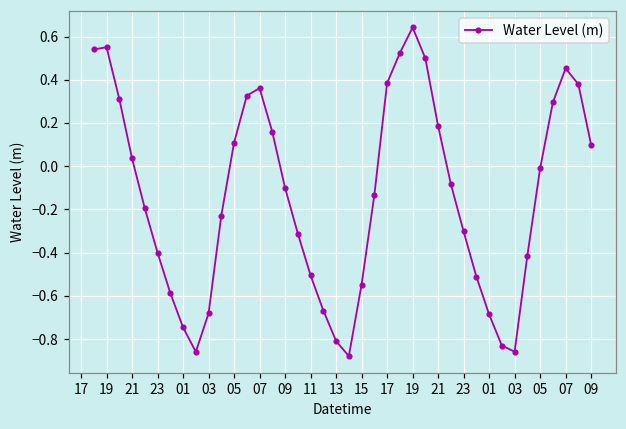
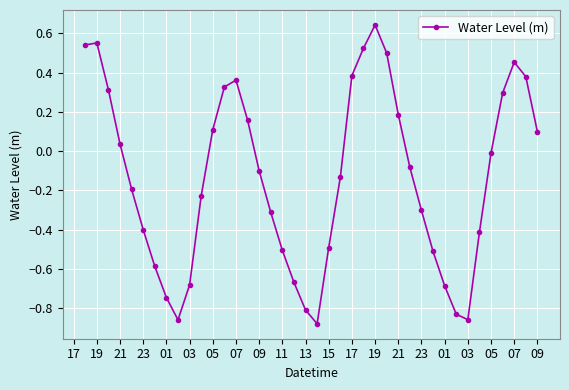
15: -0.55 -> -0.49
